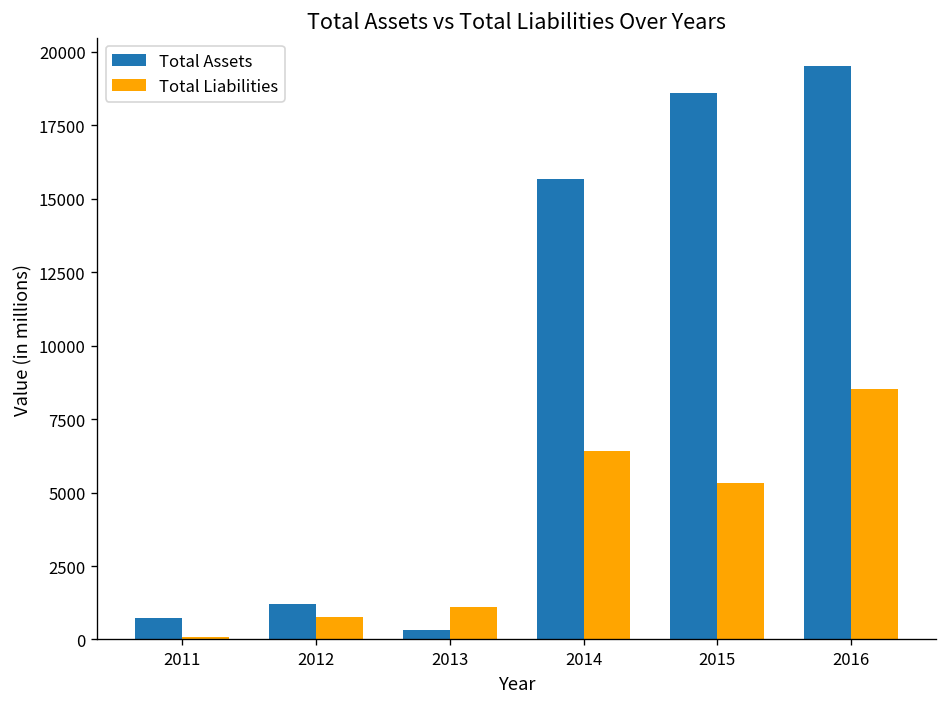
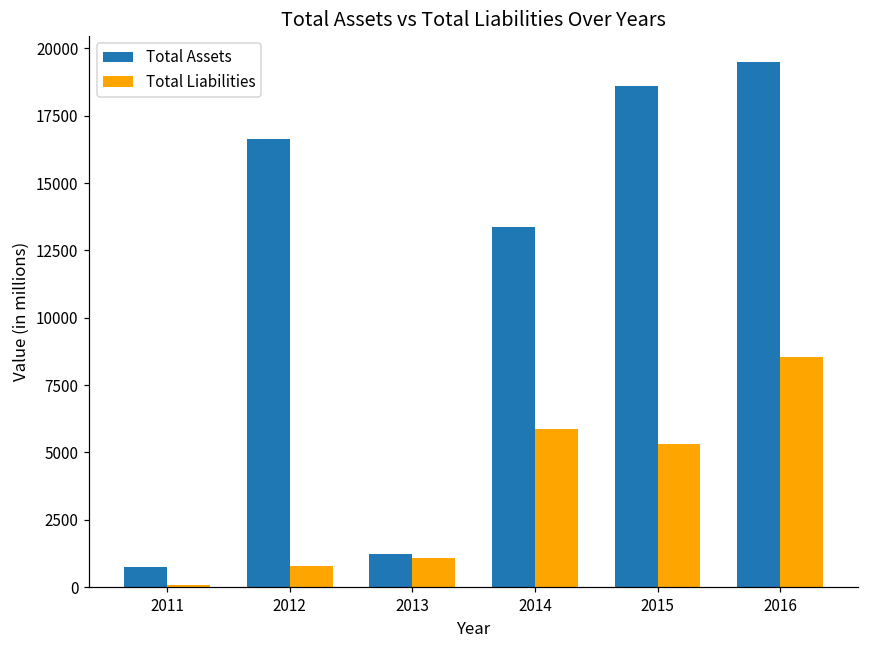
Total Assets, 2012: 1200 -> 16600
Total Assets, 2013: 300 -> 1200
Total Assets, 2014: 15700 -> 13400
Total Liabilities, 2014: 6400 -> 5900
